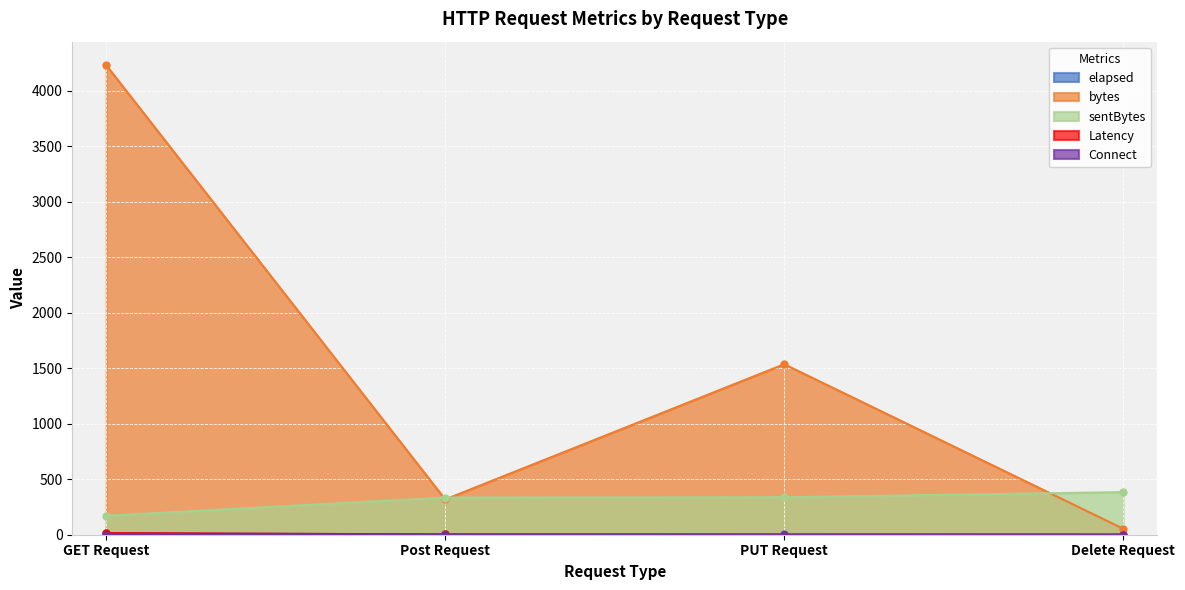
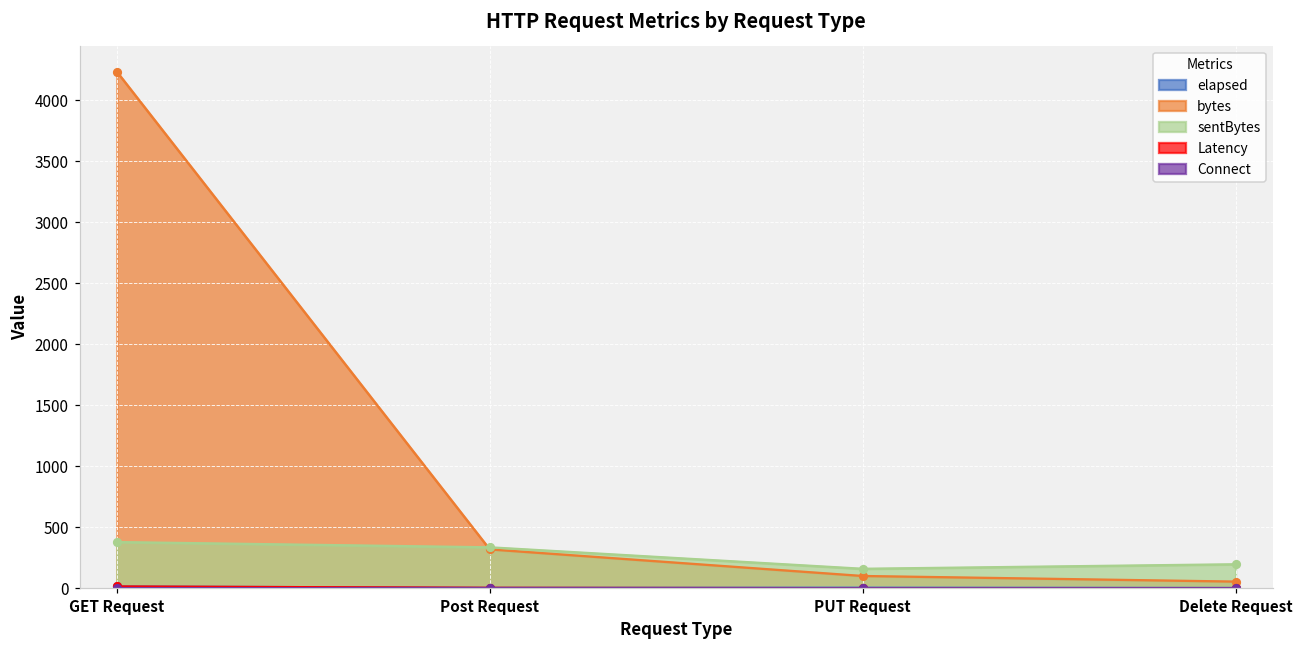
sentBytes, GET Request: 170 -> 380
bytes, PUT Request: 1540 -> 100
sentBytes, PUT Request: 340 -> 160
sentBytes, Delete Request: 380 -> 200
